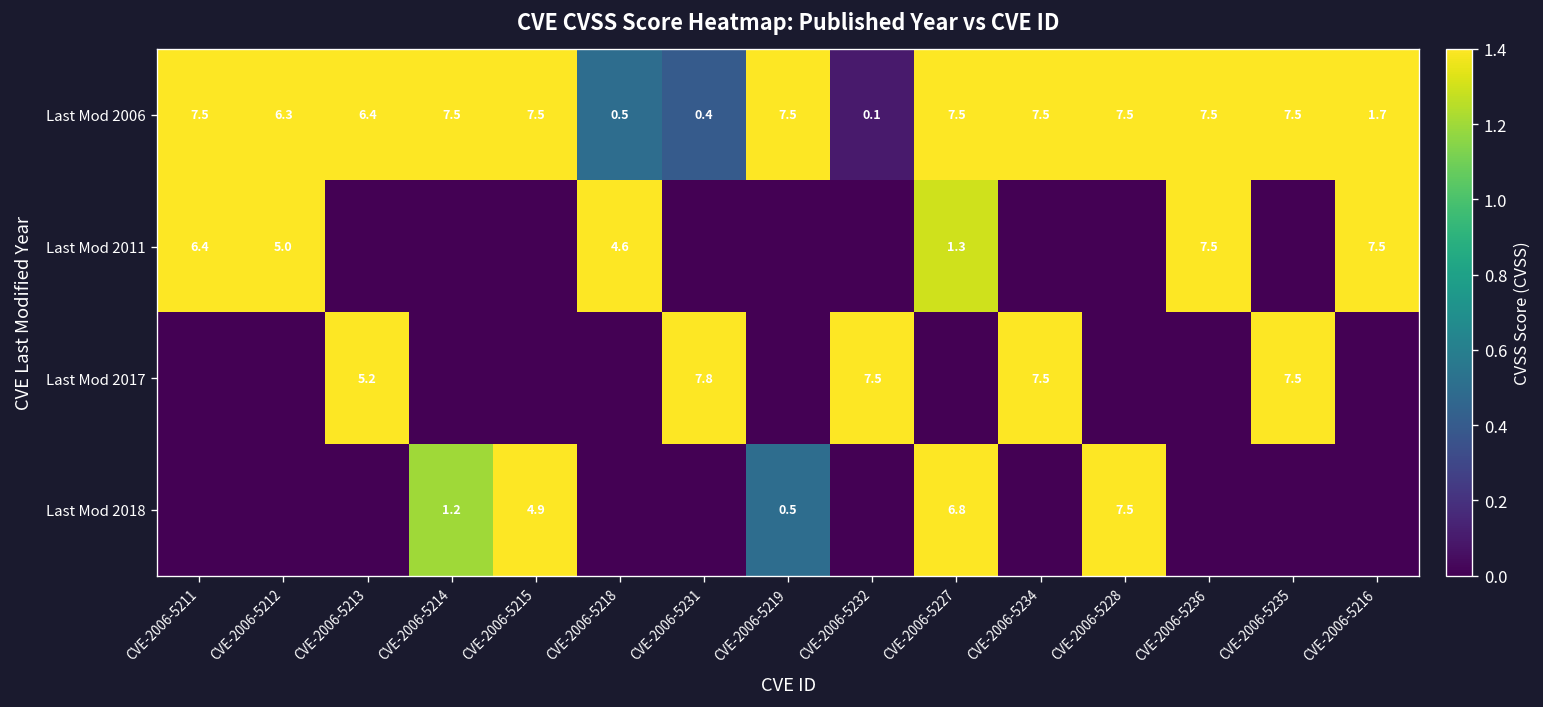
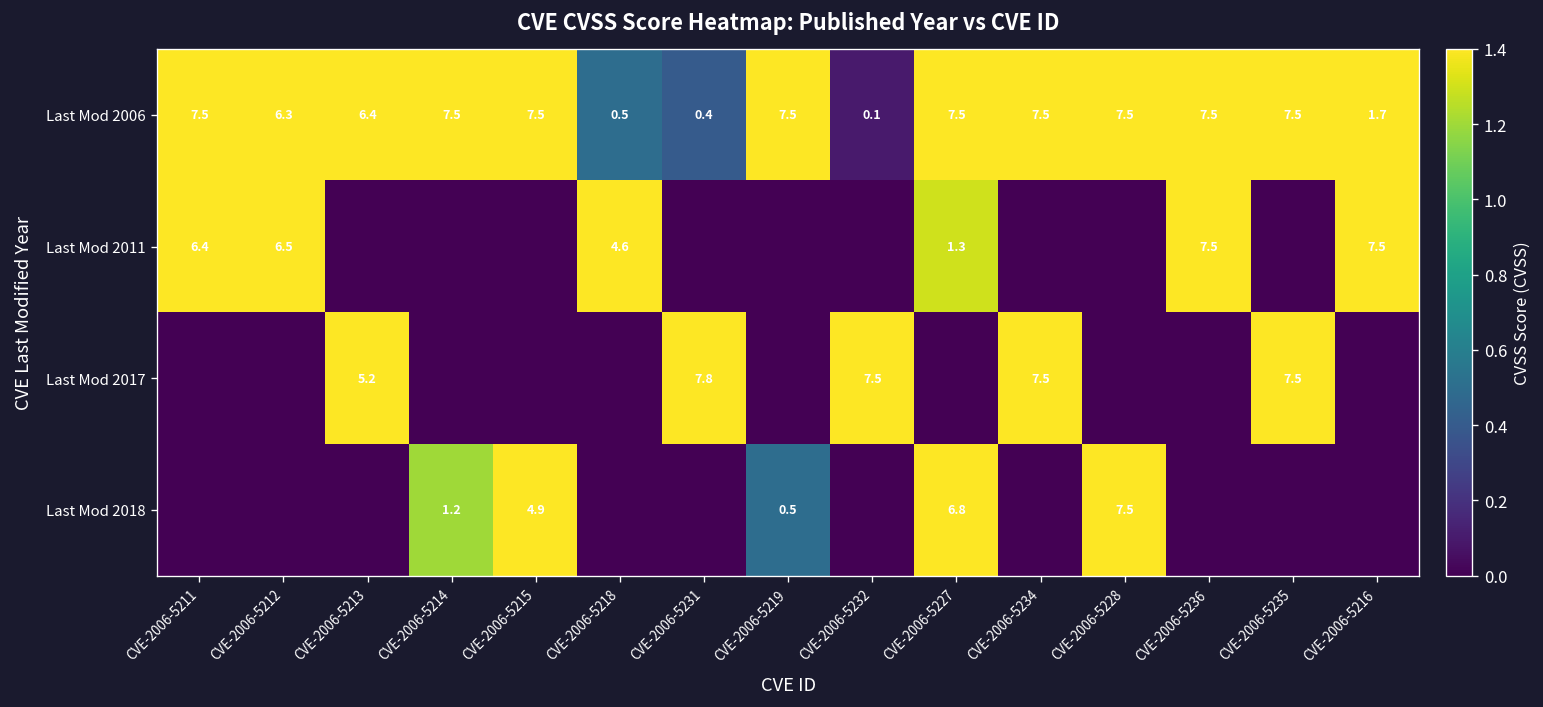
Last Mod 2011, CVE-2006-5212: 5.0 -> 6.5
